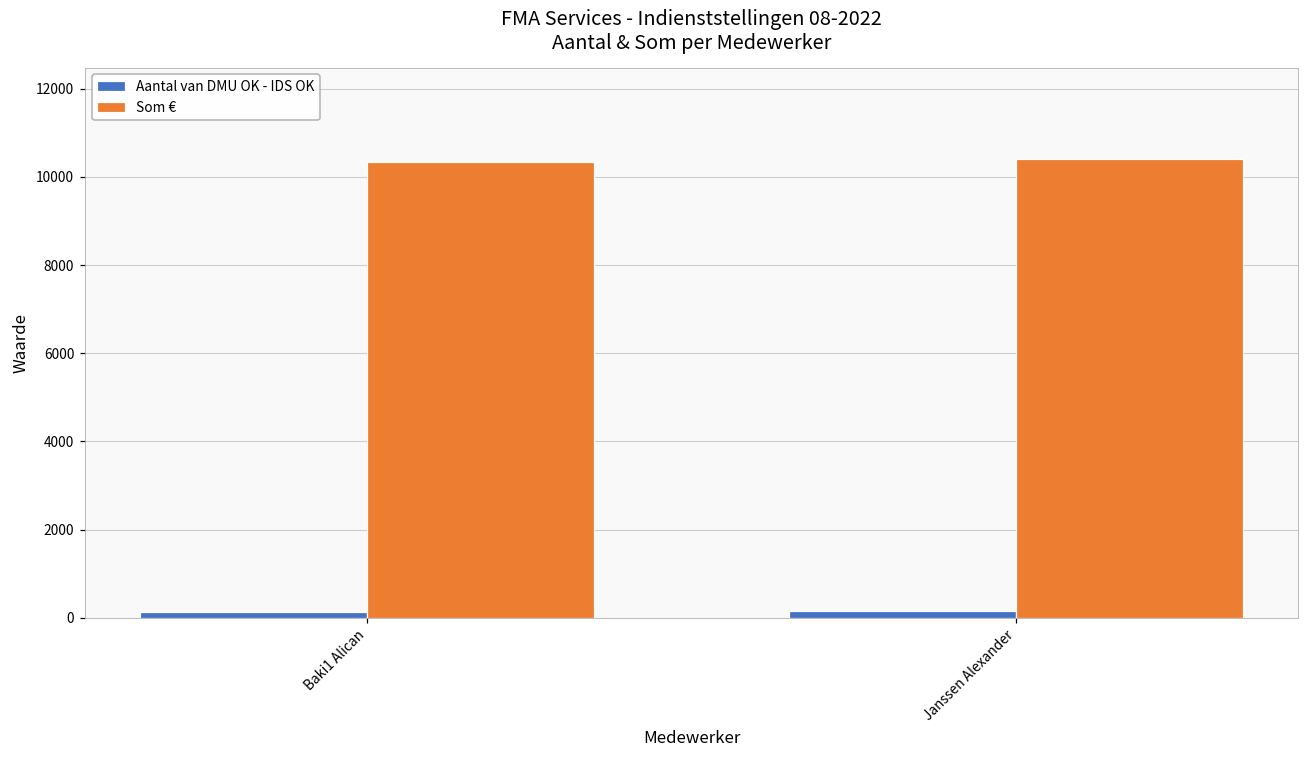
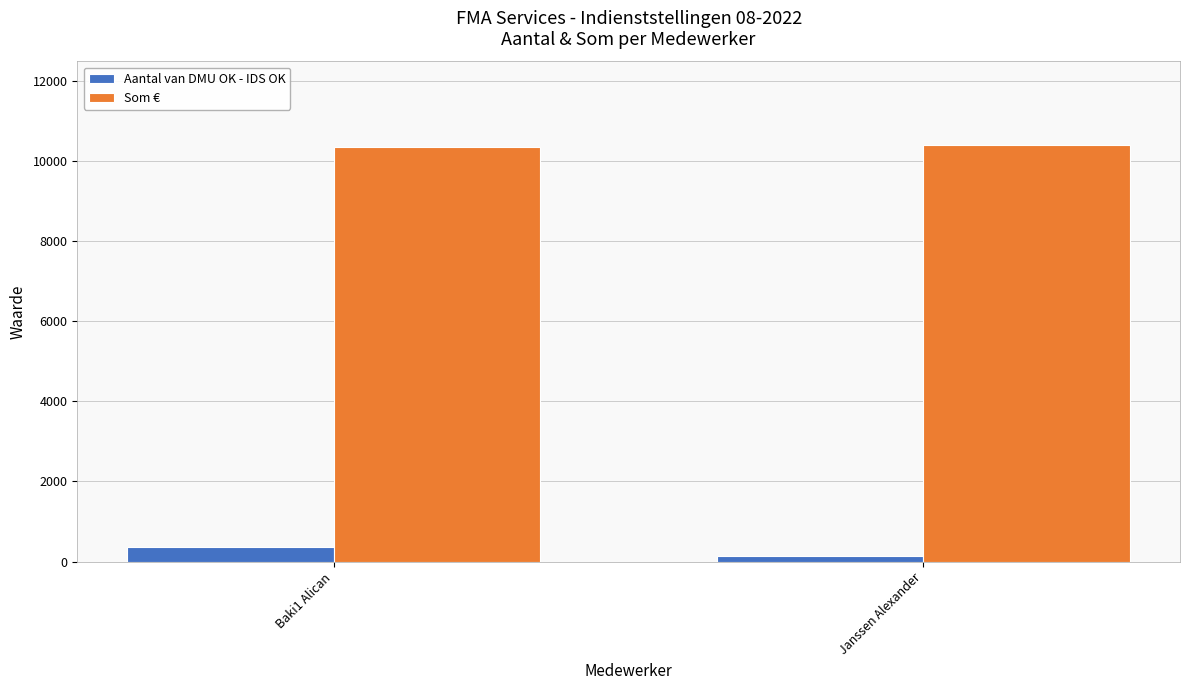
Aantal van DMU OK - IDS OK, Baki1 Alican: 100 -> 400
